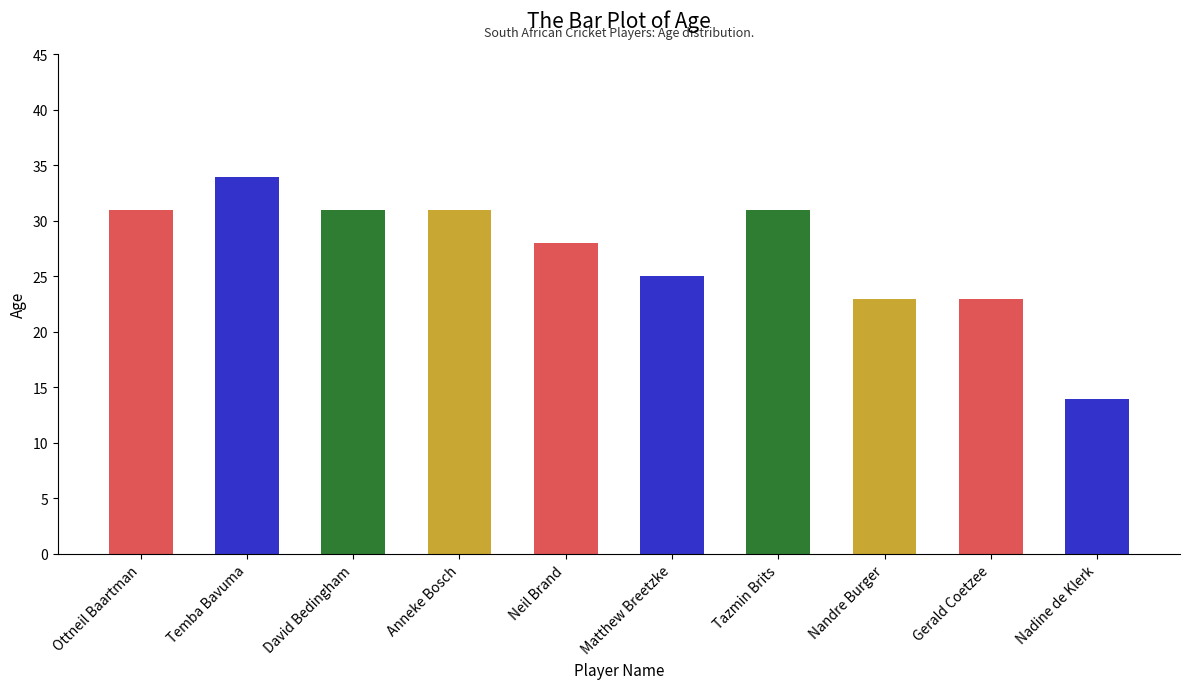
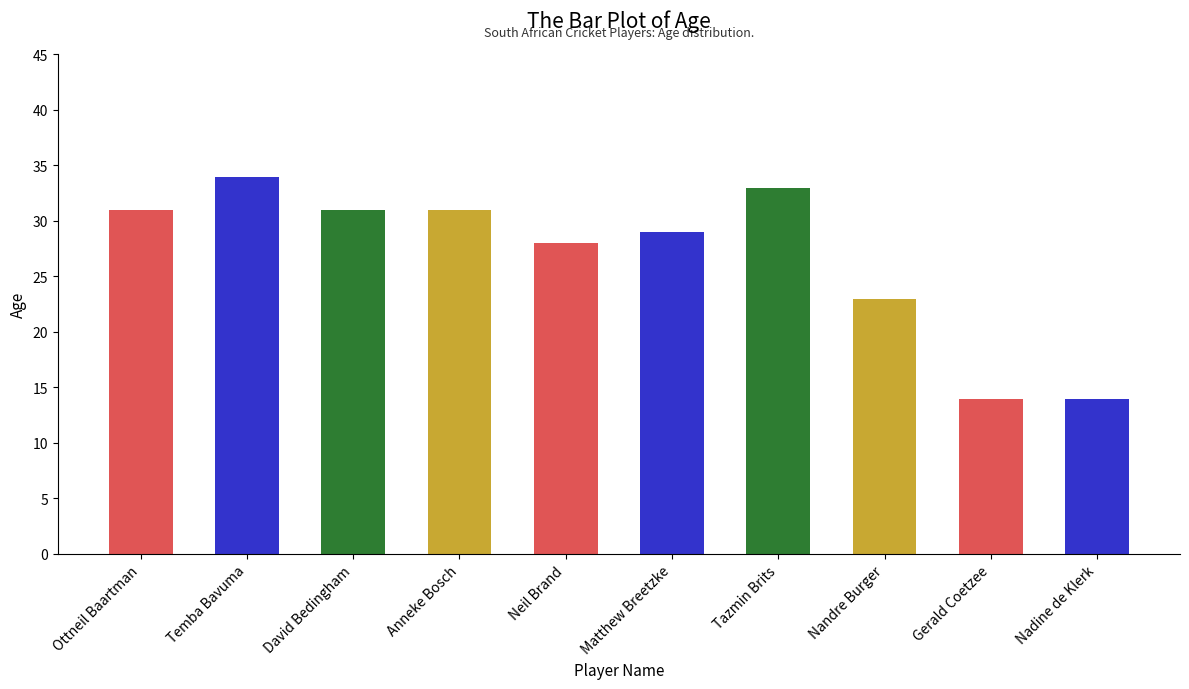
Matthew Breetzke: 25 -> 29
Tazmin Brits: 31 -> 33
Gerald Coetzee: 23 -> 14
